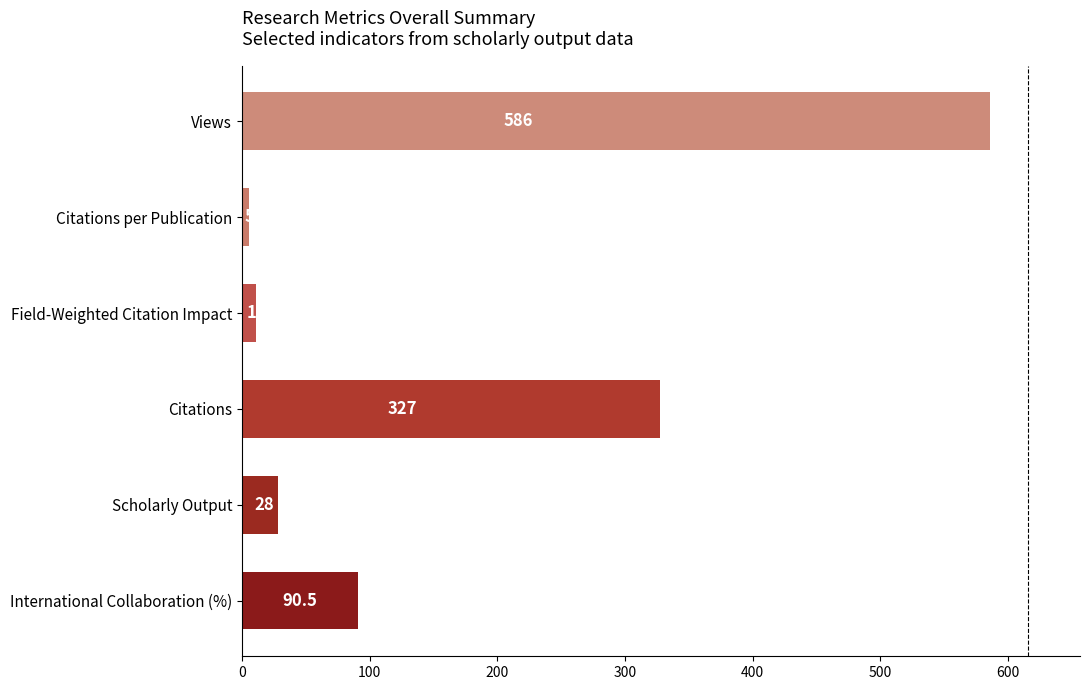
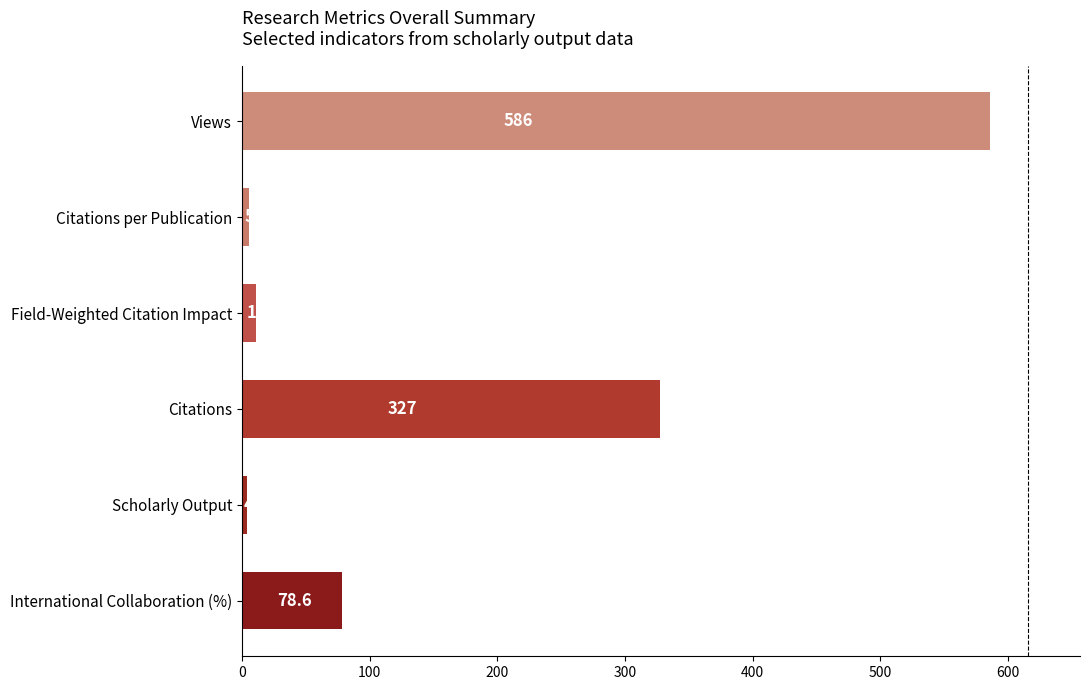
Scholarly Output: 28 -> 4
International Collaboration (%): 90.5 -> 78.6
